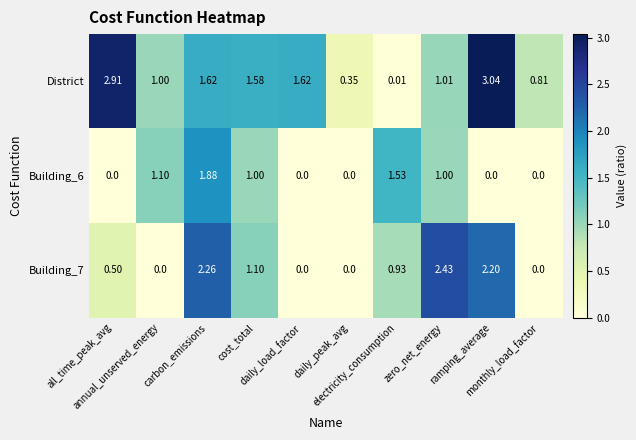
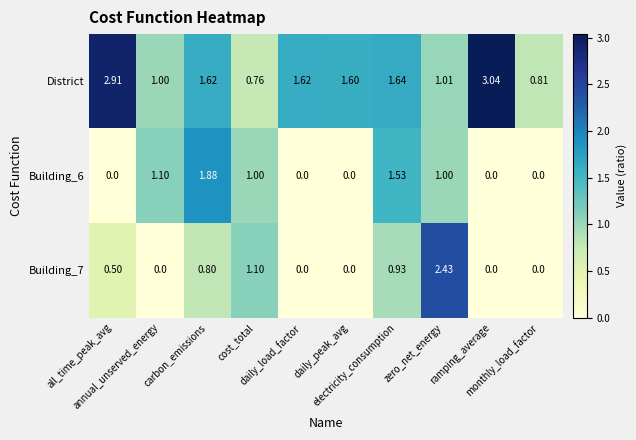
District, cost_total: 1.58 -> 0.76
District, daily_peak_avg: 0.35 -> 1.60
District, electricity_consumption: 0.01 -> 1.64
Building_7, carbon_emissions: 2.26 -> 0.80
Building_7, ramping_average: 2.20 -> 0.0
